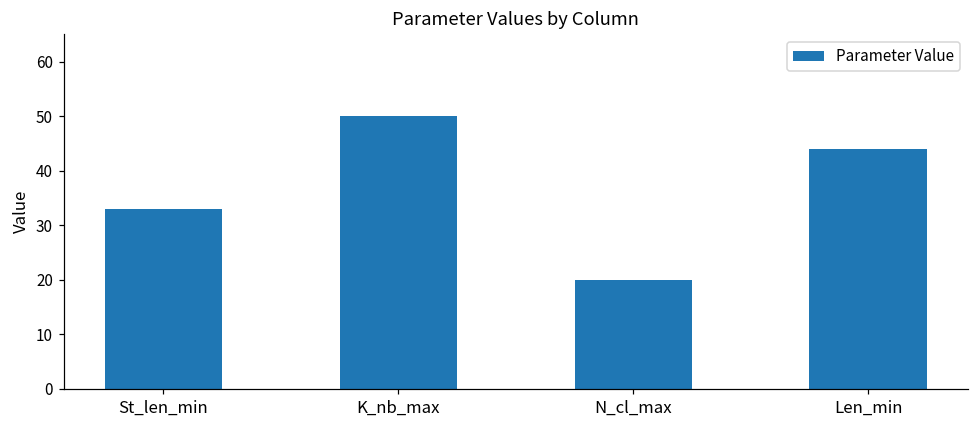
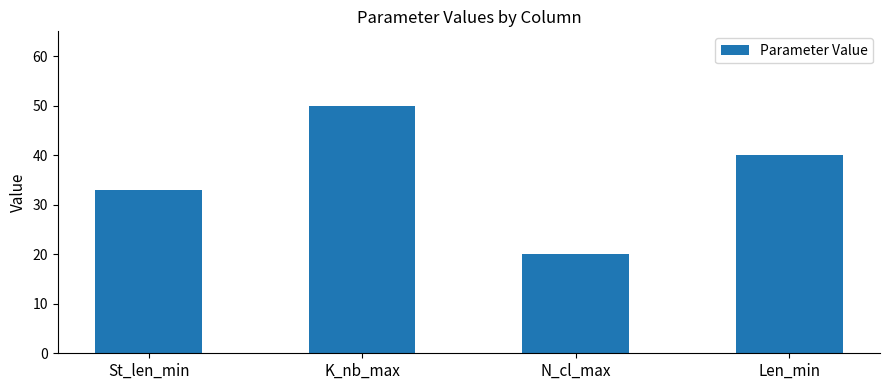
Len_min: 44 -> 40
